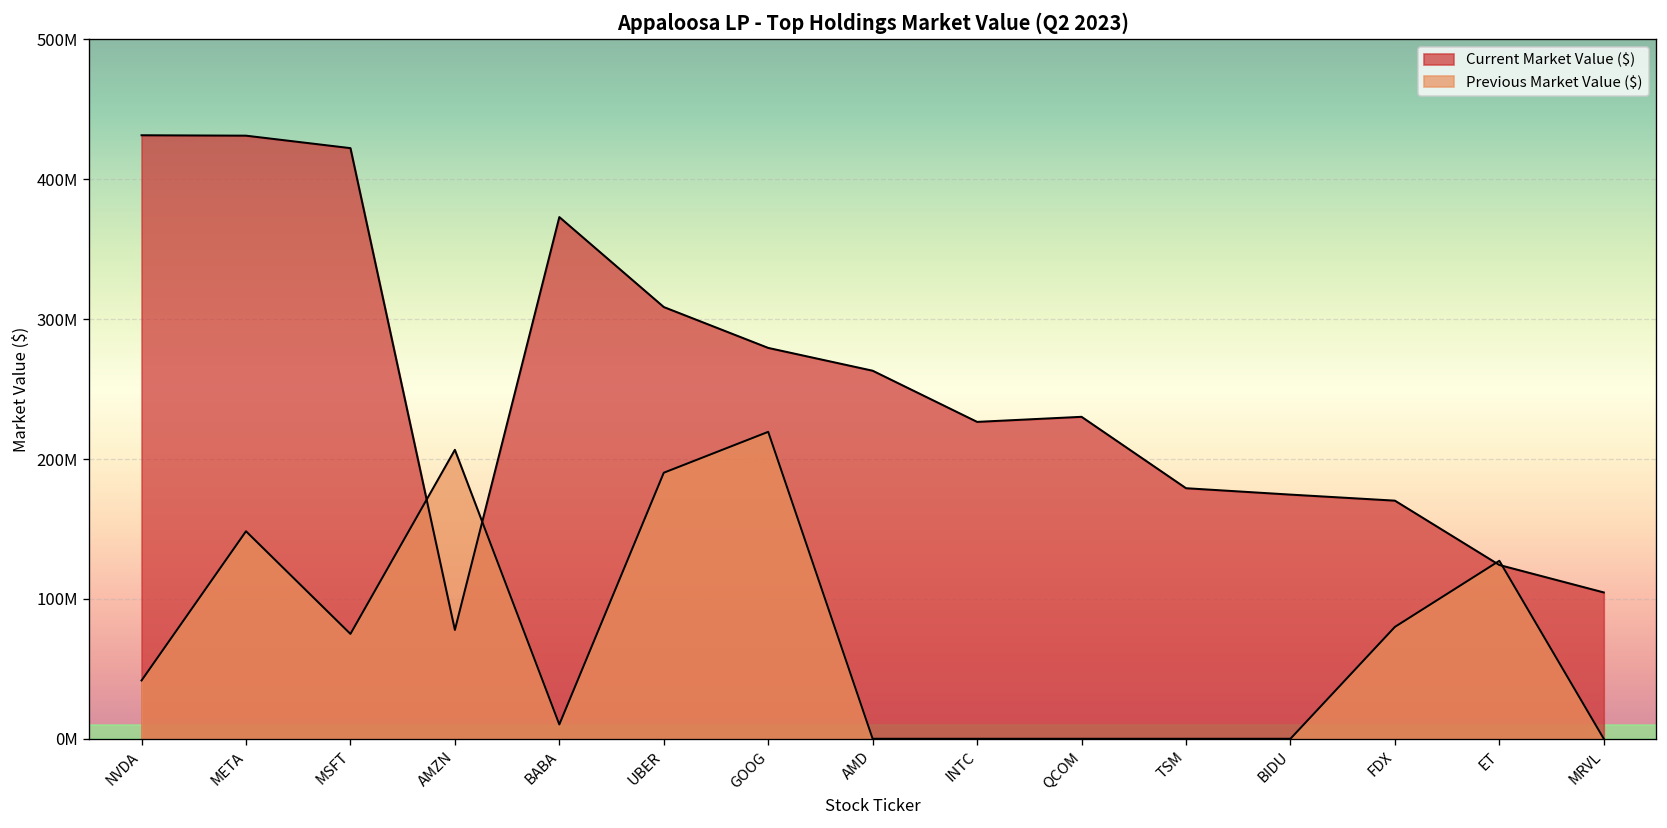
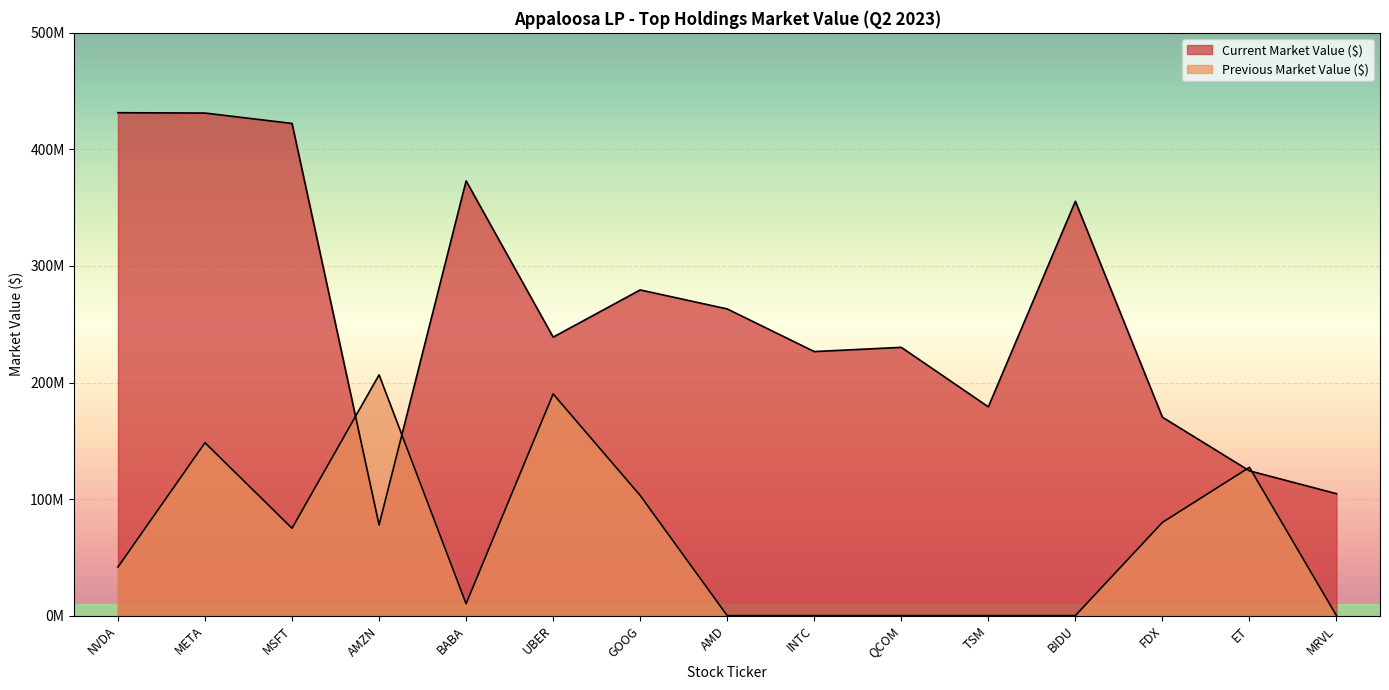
Current Market Value ($), UBER: 309000000 -> 239000000
Previous Market Value ($), GOOG: 219000000 -> 103000000
Current Market Value ($), BIDU: 175000000 -> 356000000
